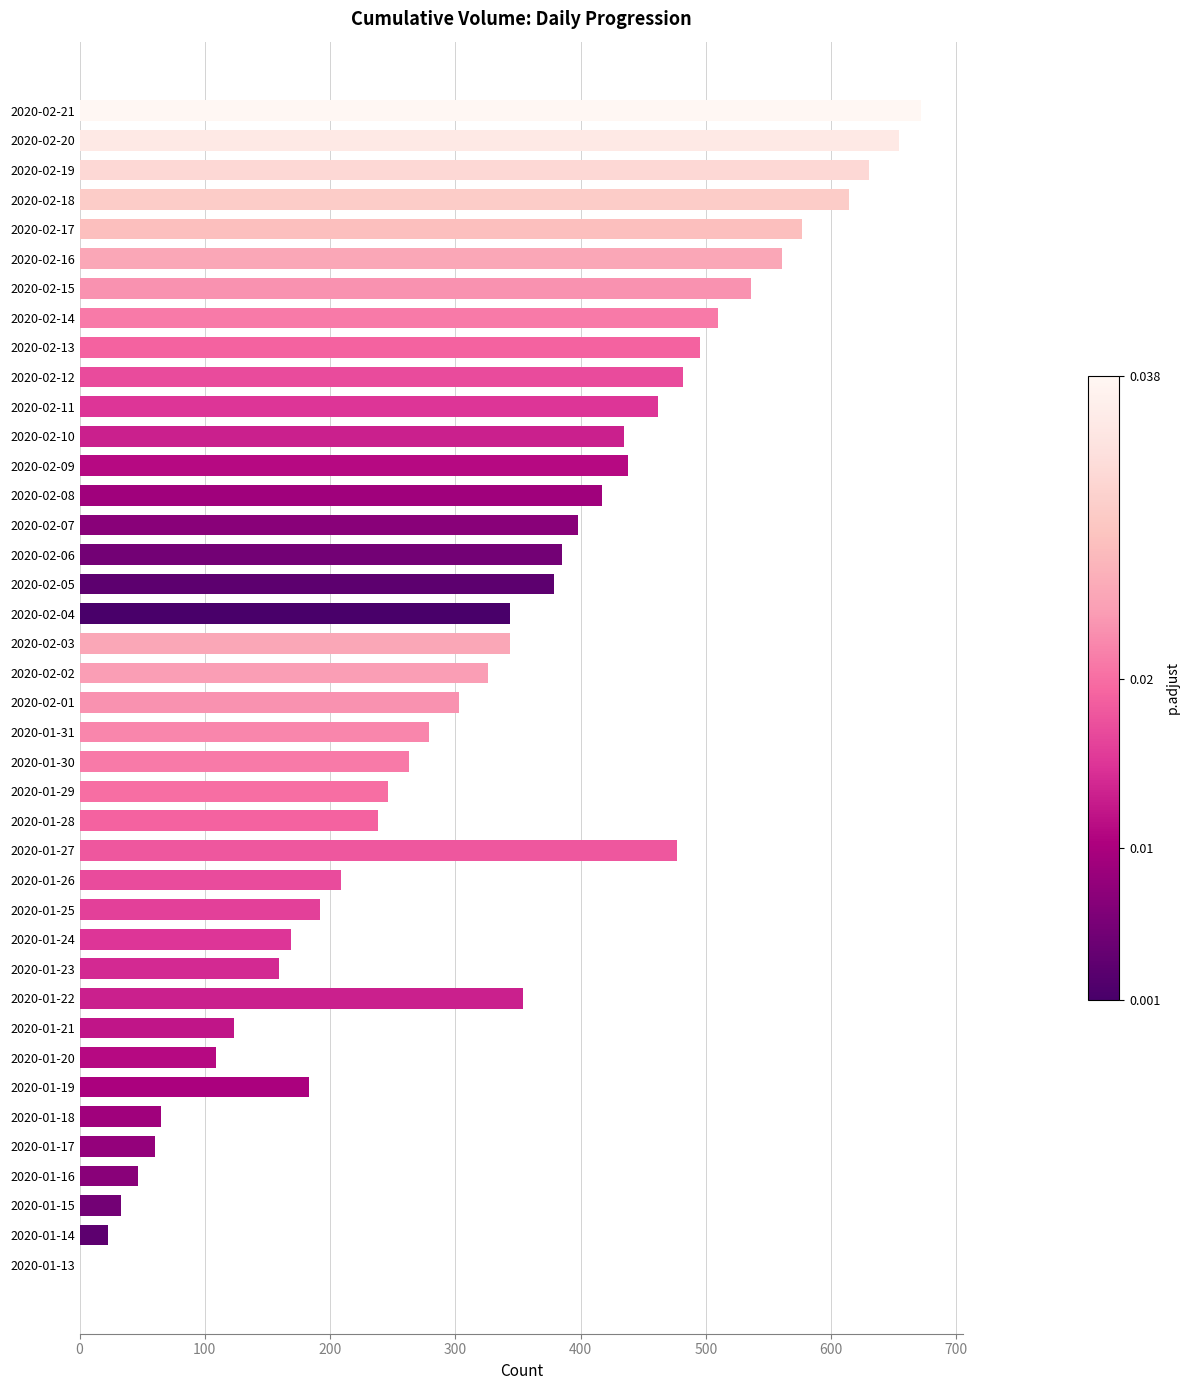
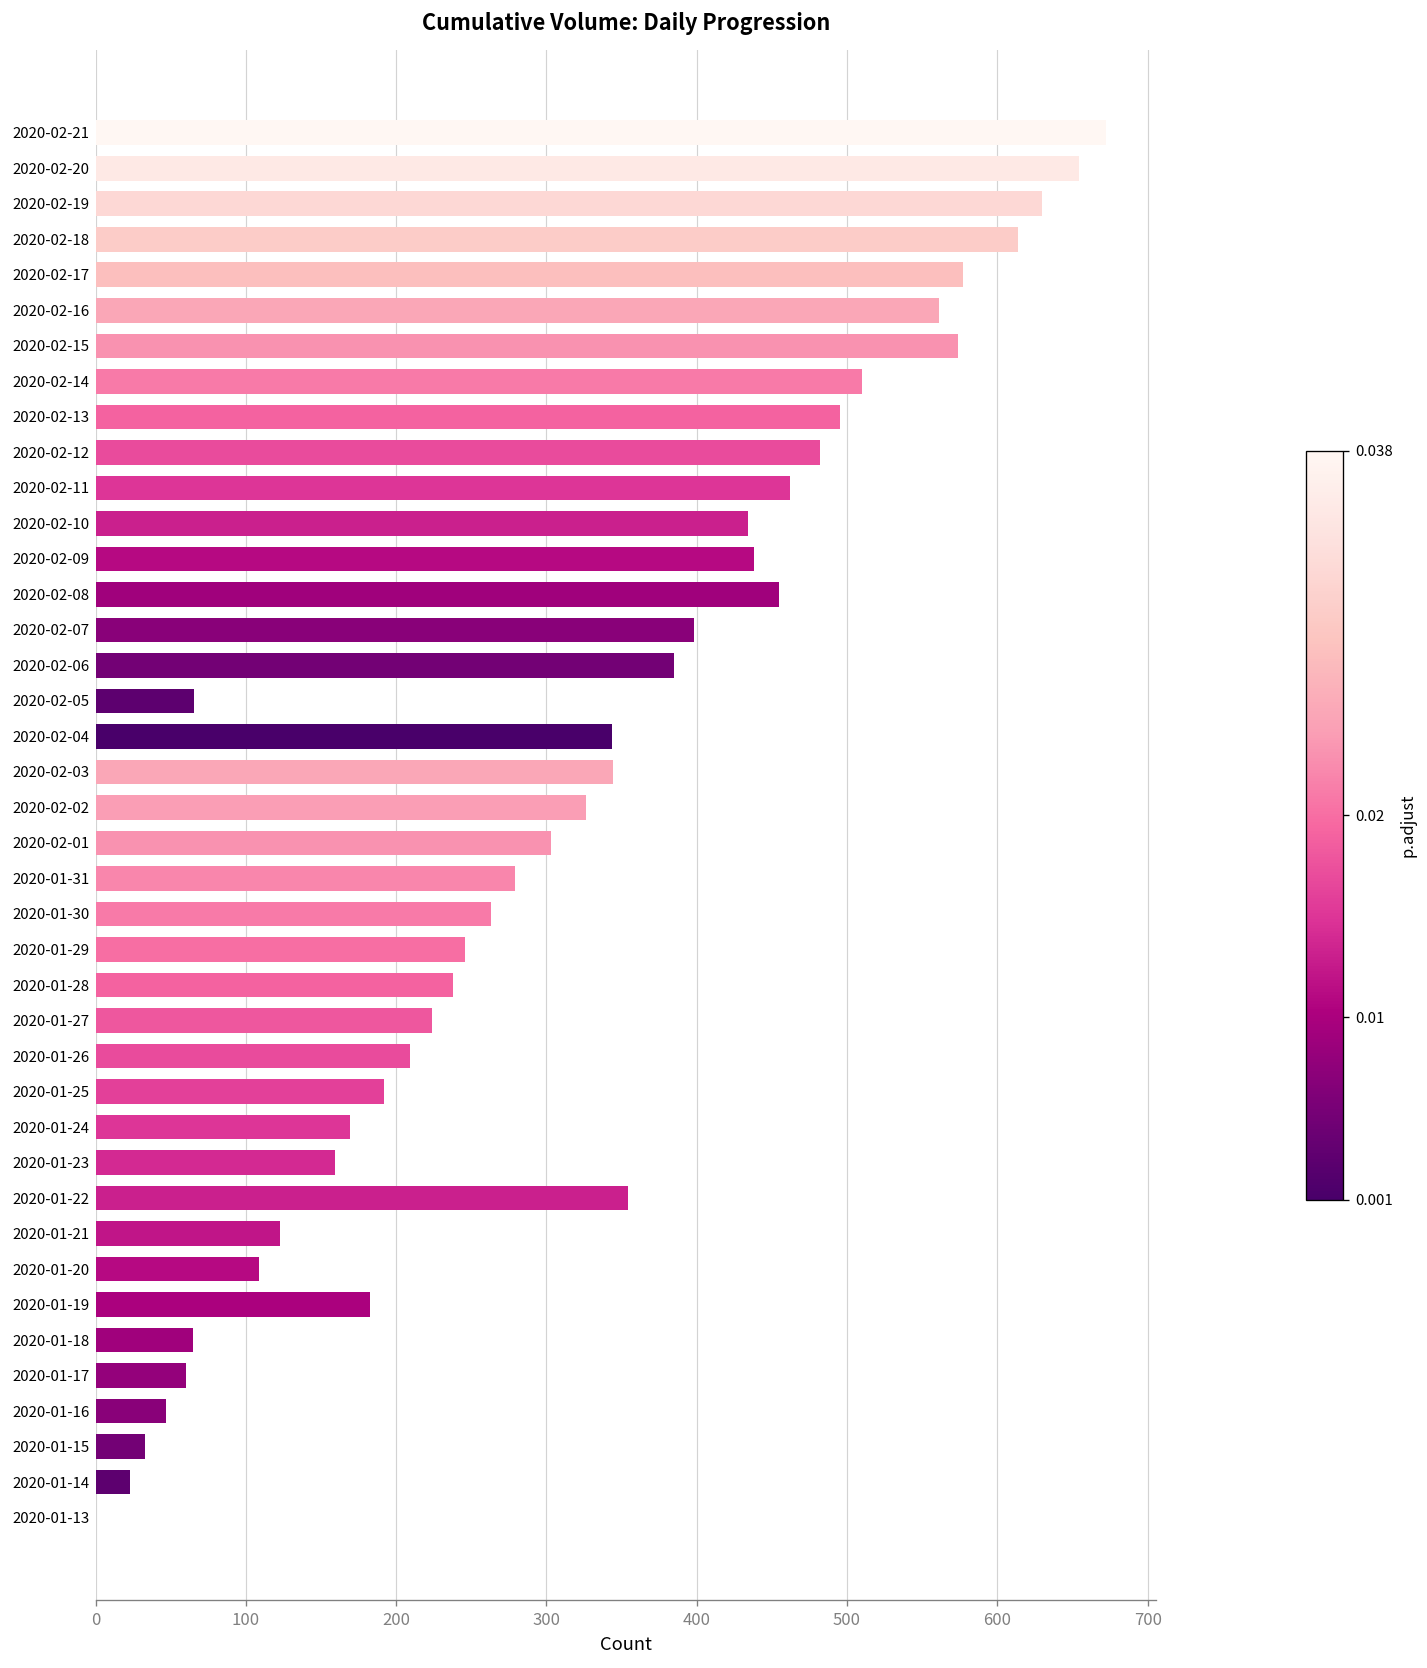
2020-02-15: 536 -> 574
2020-02-08: 417 -> 455
2020-02-05: 379 -> 66
2020-01-27: 477 -> 224
